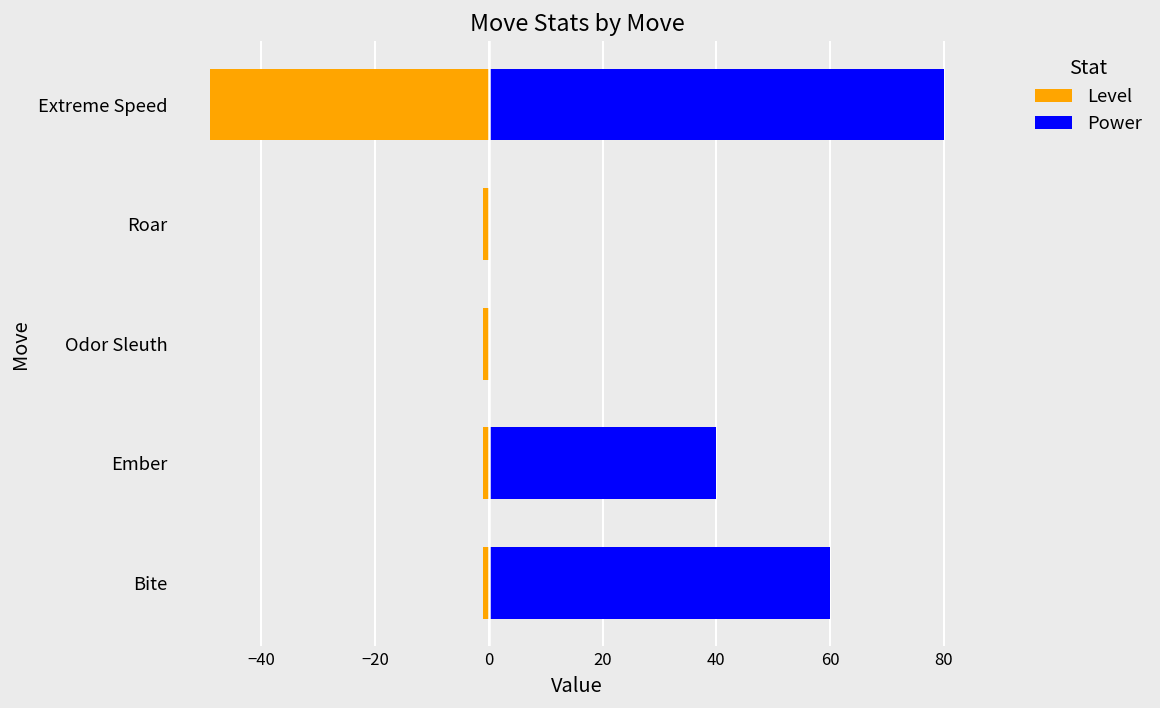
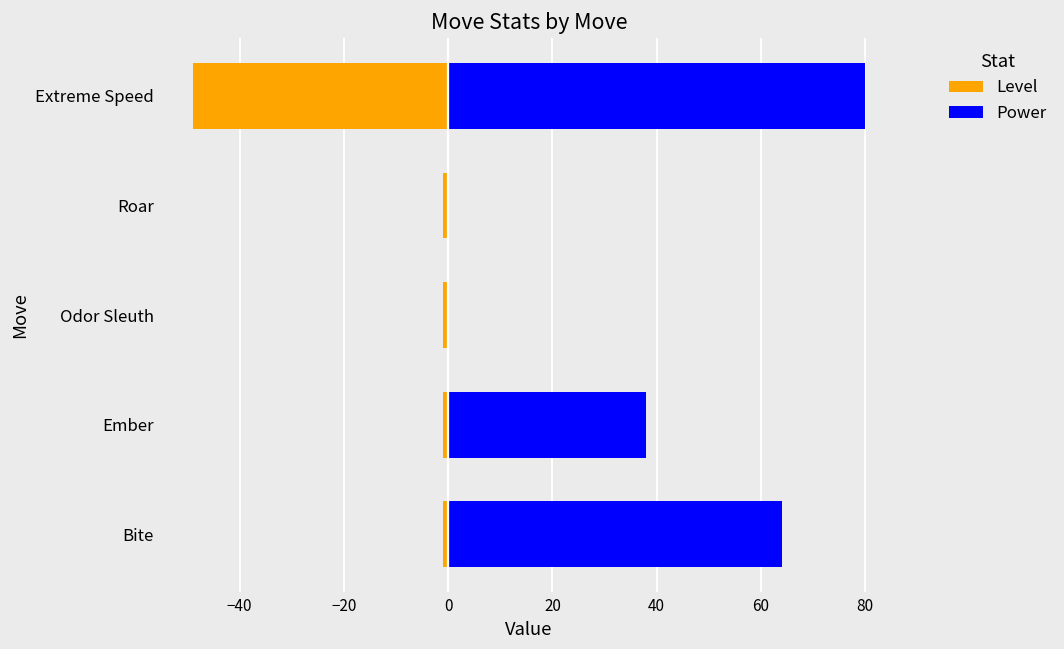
Power, Ember: 40 -> 38
Power, Bite: 60 -> 64
